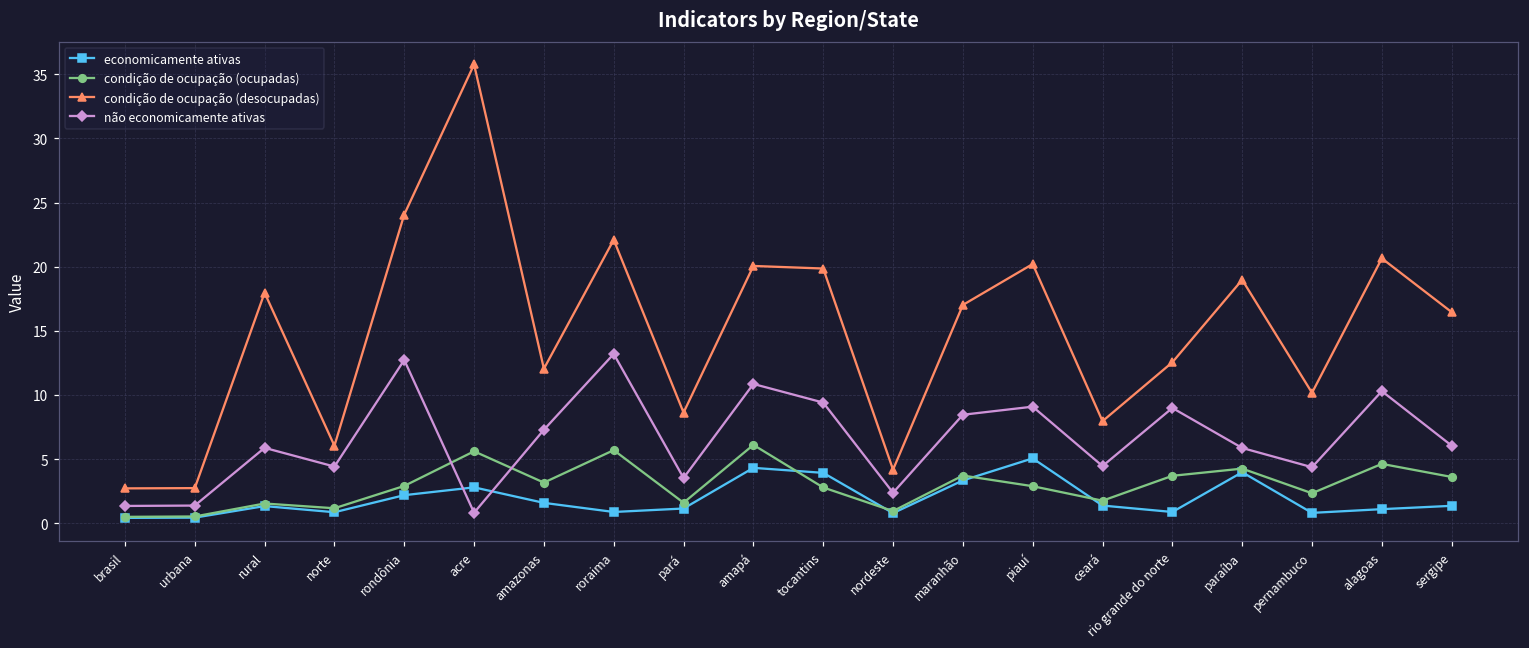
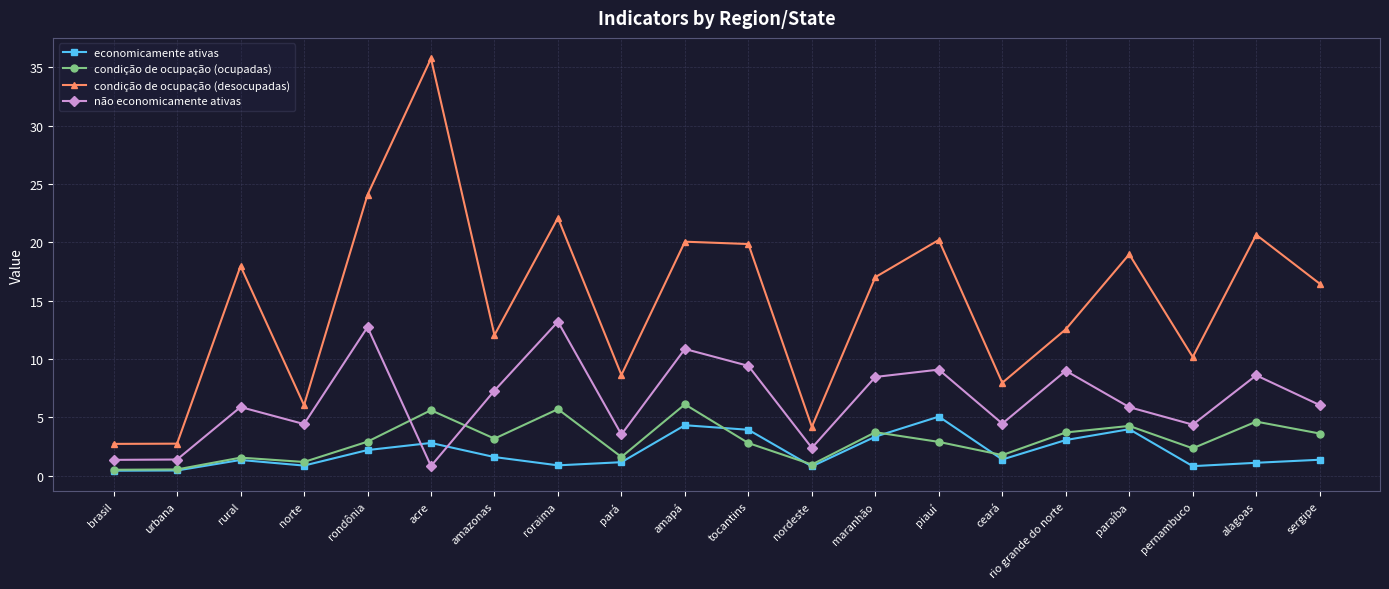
economicamente ativas, rio grande do norte: 0.9 -> 3.1
não economicamente ativas, alagoas: 10.3 -> 8.6
